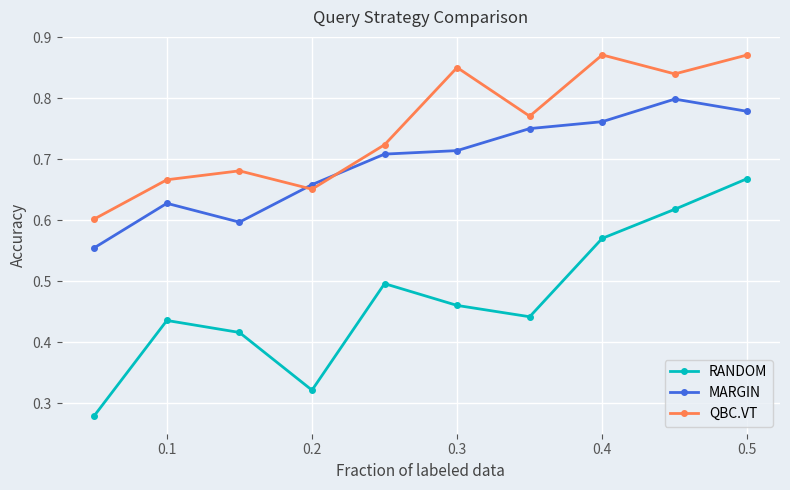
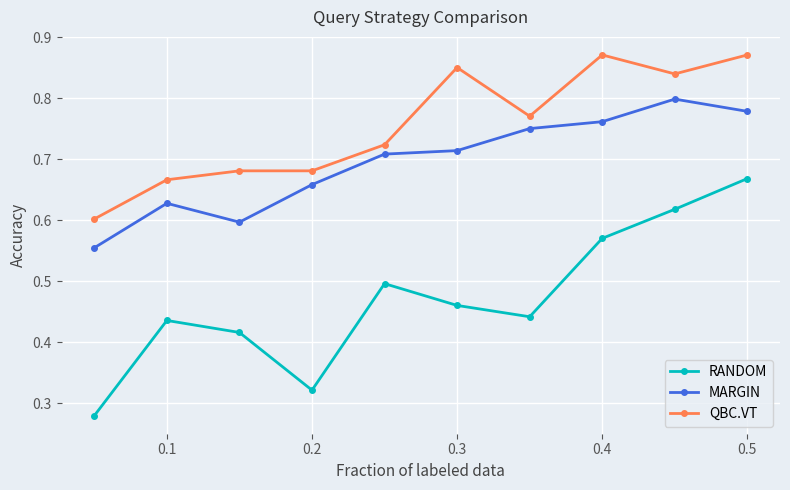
QBC.VT, 0.2: 0.65 -> 0.68
